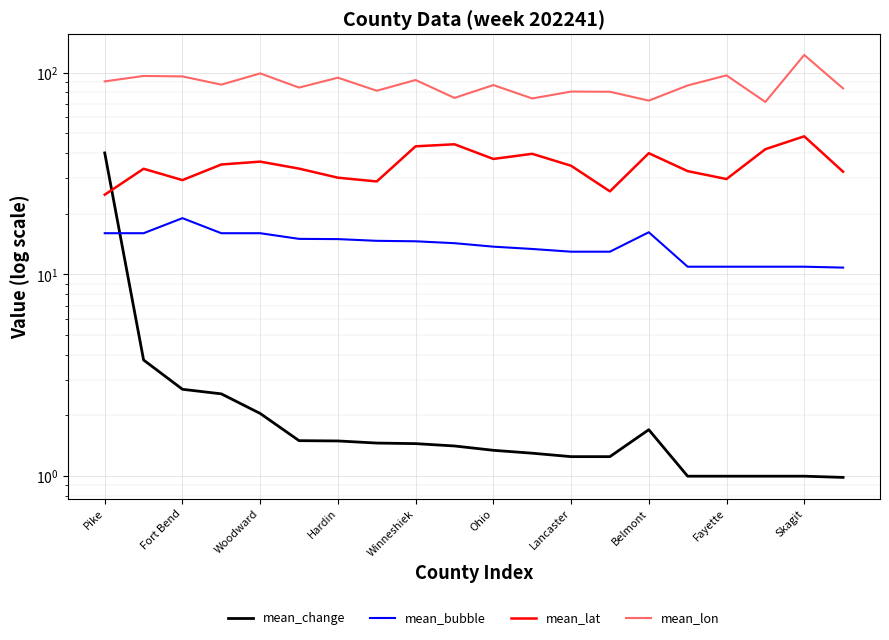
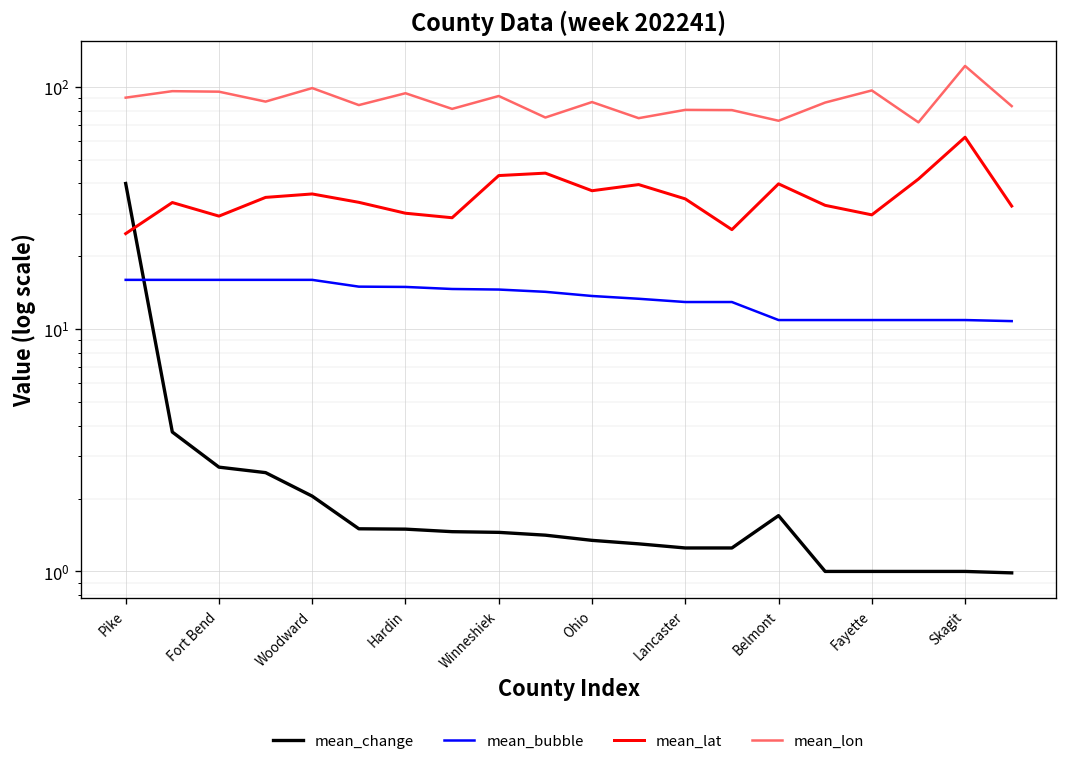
mean_bubble, Fort Bend: 19 -> 16
mean_bubble, Belmont: 16 -> 11
mean_lat, Skagit: 48 -> 62
